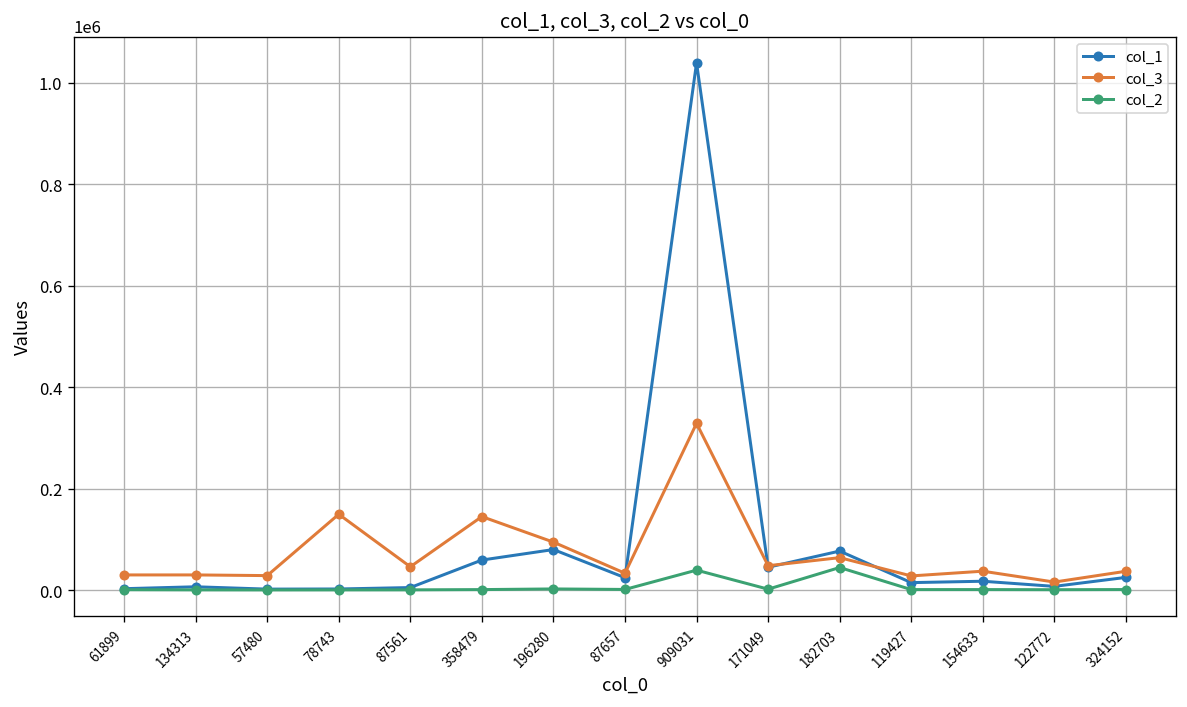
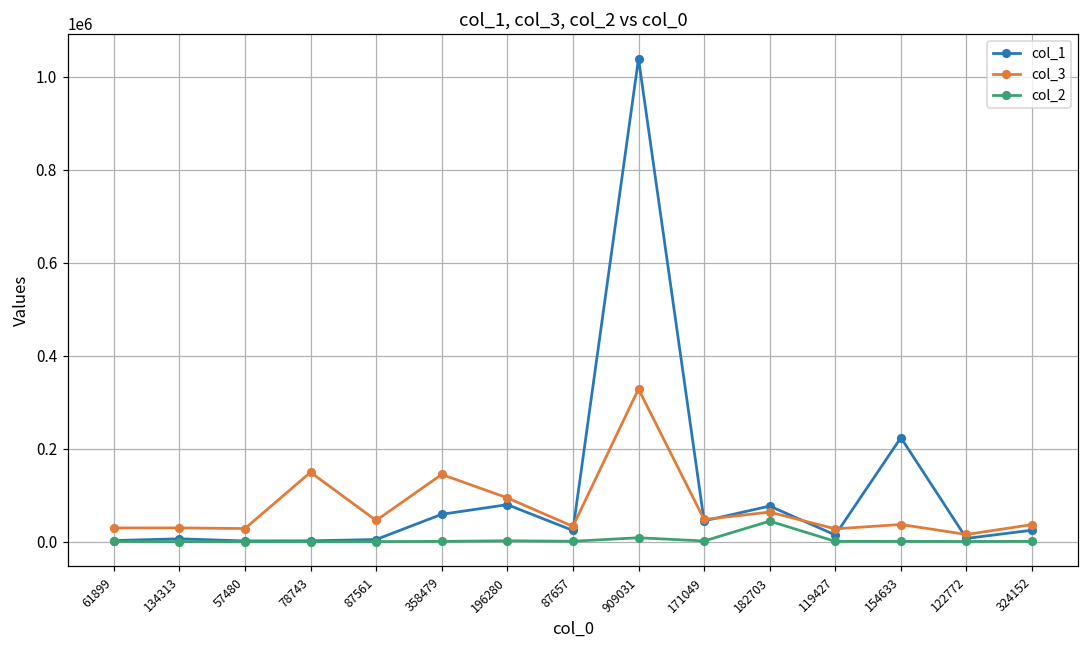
col_2, 909031: 40000 -> 10000
col_1, 154633: 20000 -> 220000
